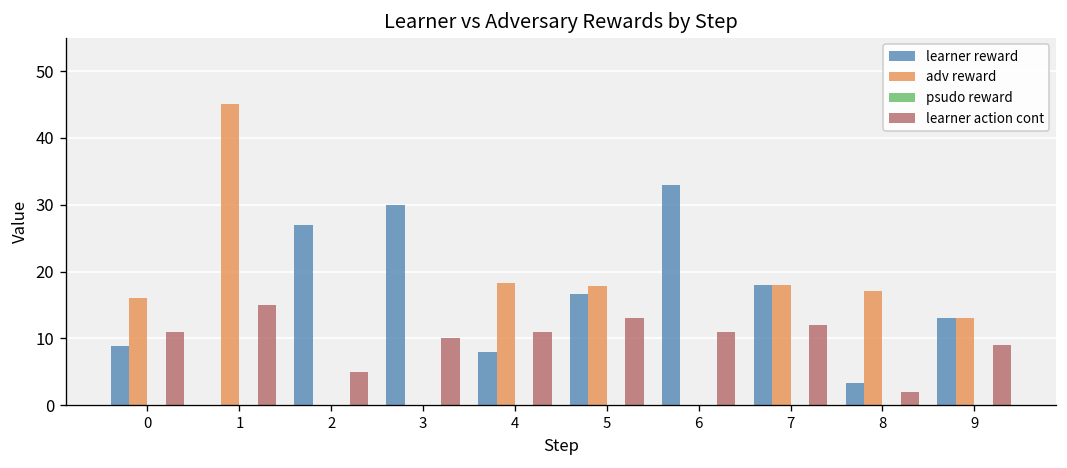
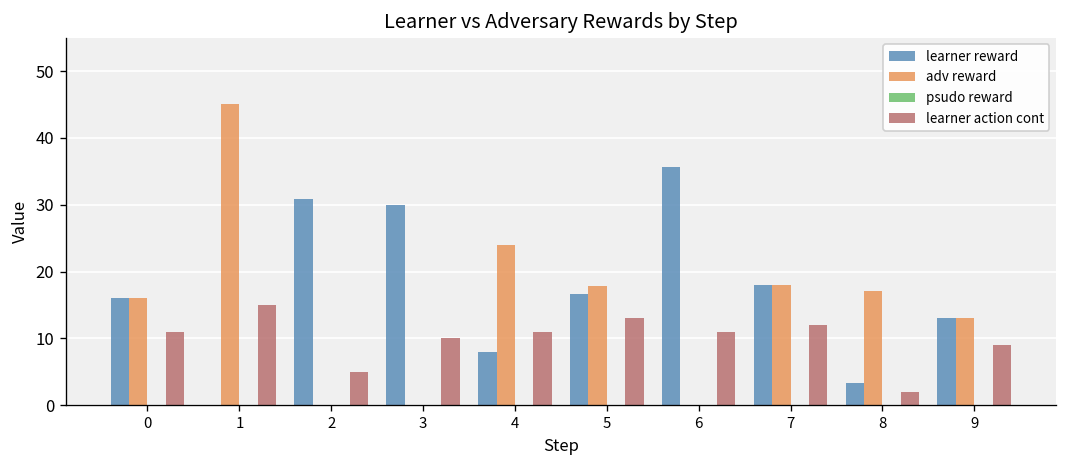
learner reward, 0: 9 -> 16
learner reward, 2: 27 -> 31
adv reward, 4: 18 -> 24
learner reward, 6: 33 -> 36
